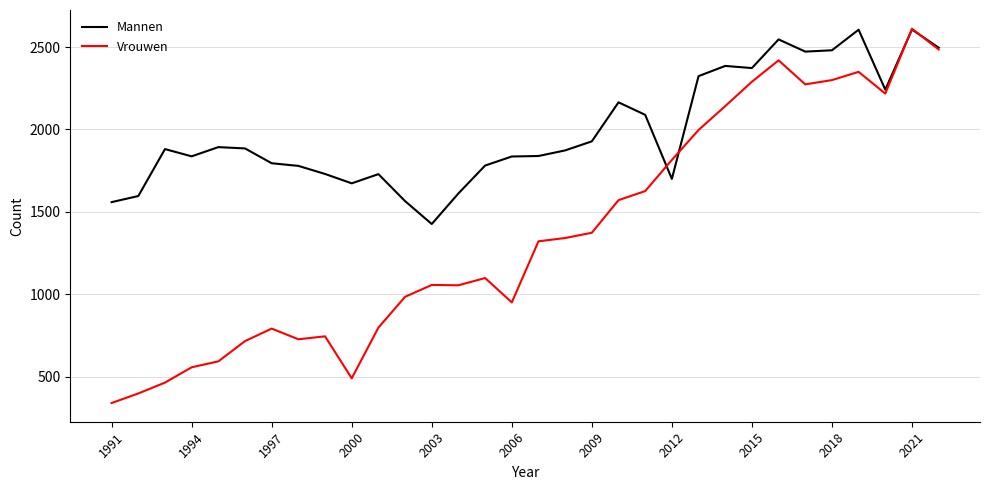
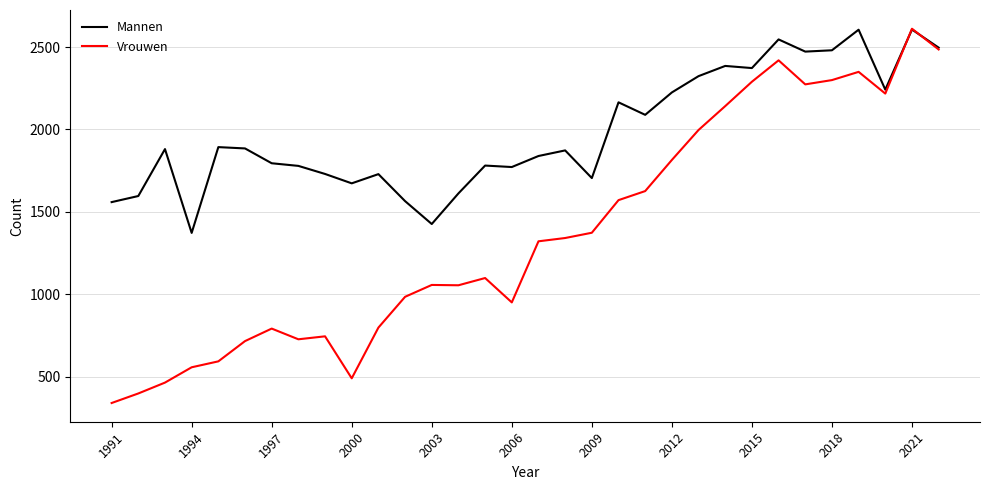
Mannen, 1994: 1840 -> 1370
Mannen, 2006: 1840 -> 1770
Mannen, 2009: 1930 -> 1710
Mannen, 2012: 1700 -> 2230
